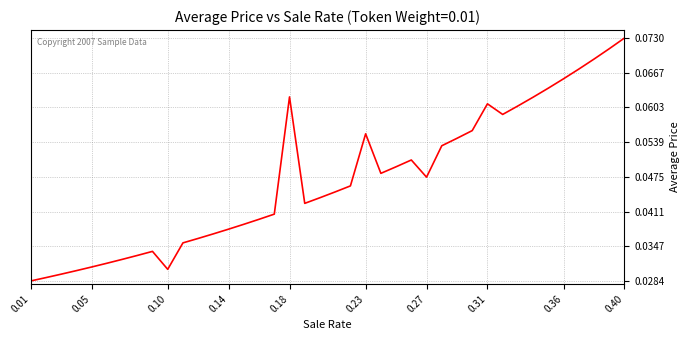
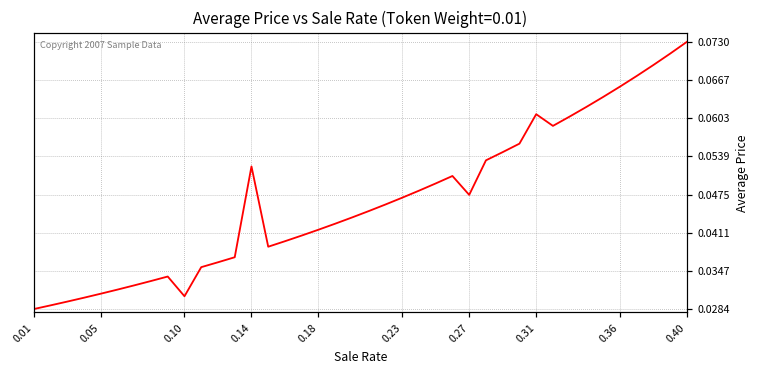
0.14: 0.038 -> 0.052
0.18: 0.062 -> 0.042
0.23: 0.055 -> 0.047
